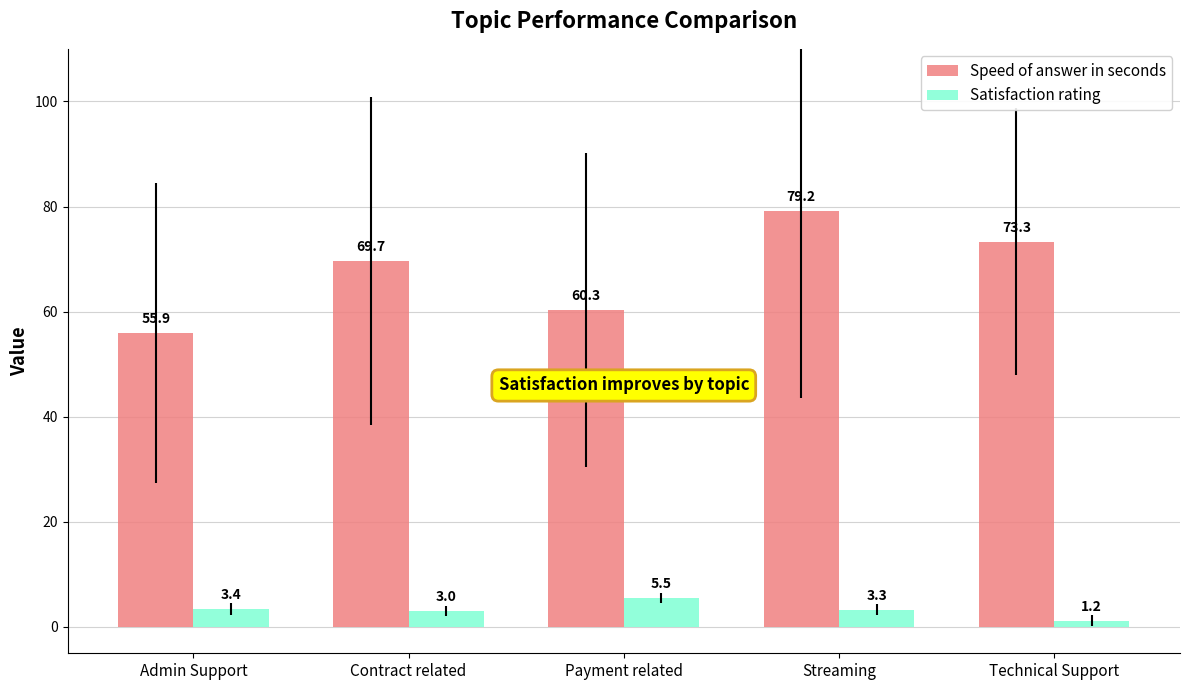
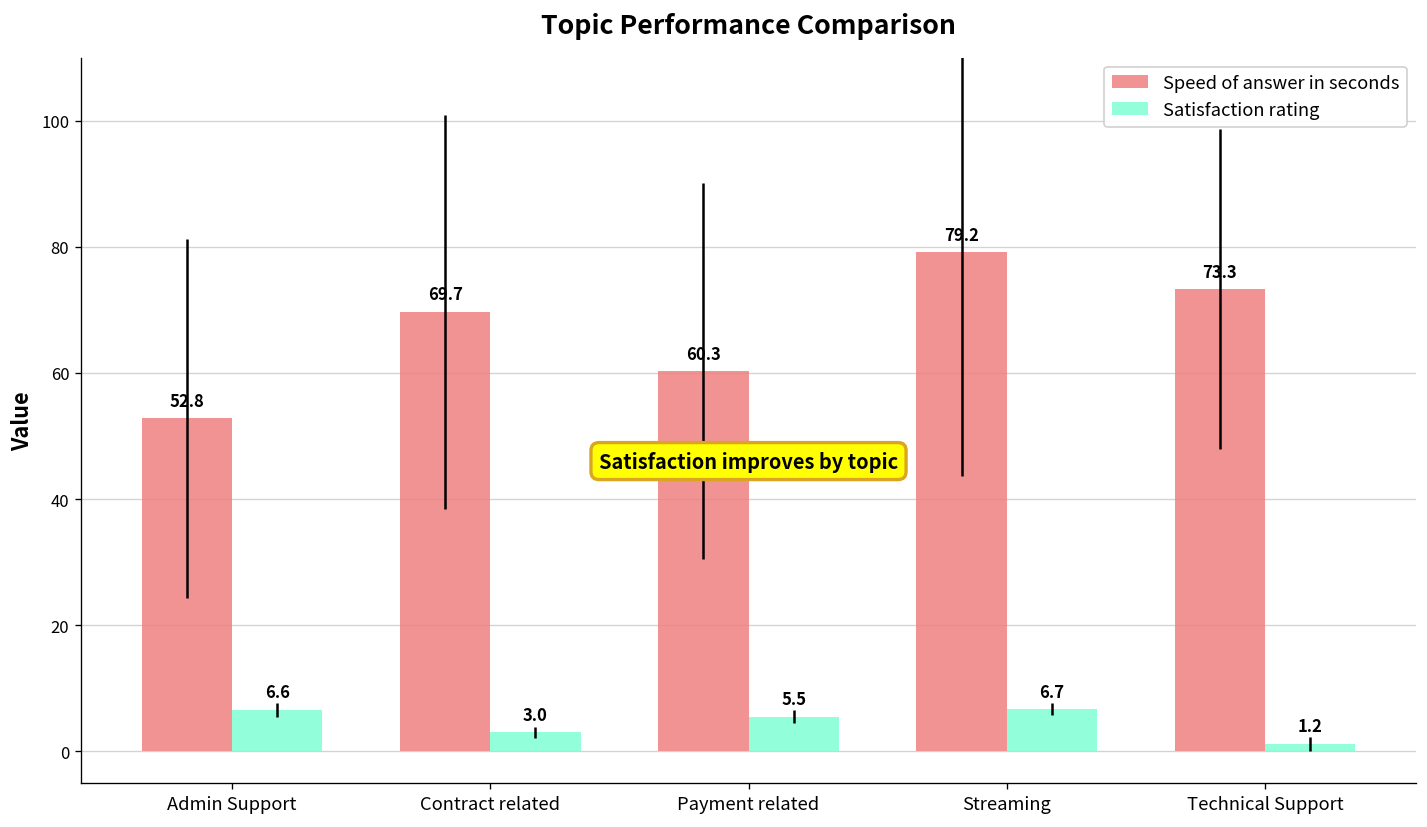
Speed of answer in seconds, Admin Support: 55.9 -> 52.8
Satisfaction rating, Admin Support: 3.4 -> 6.6
Satisfaction rating, Streaming: 3.3 -> 6.7
